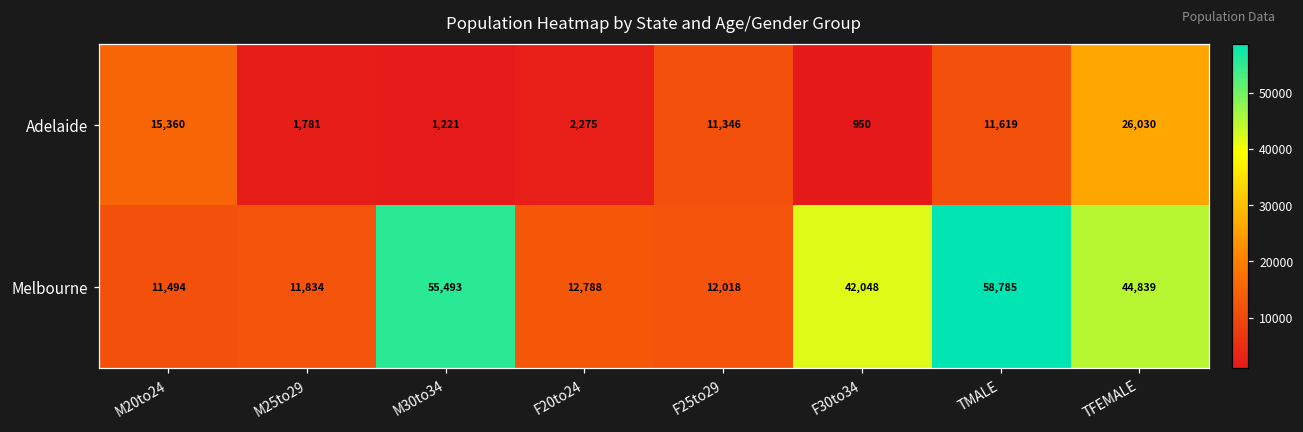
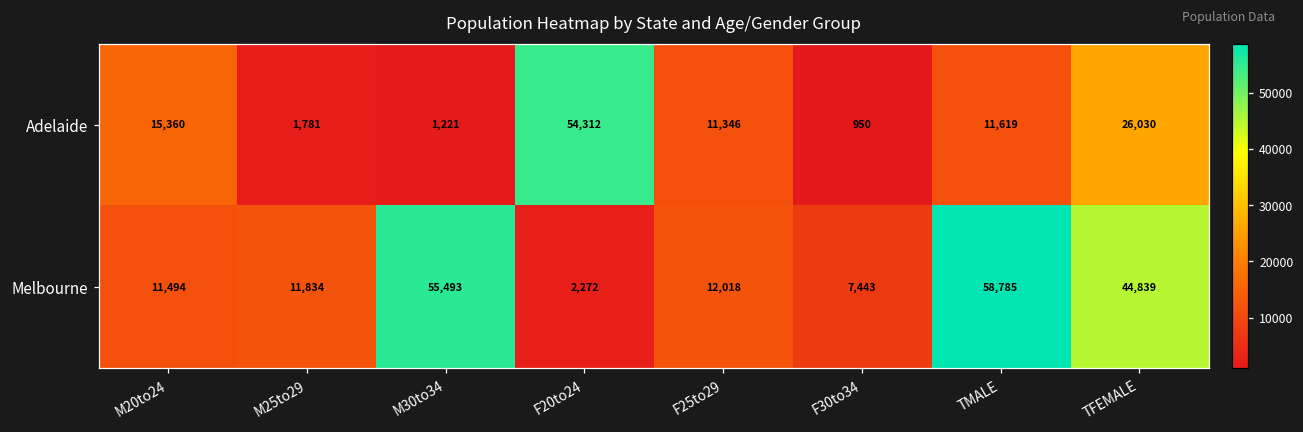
Adelaide, F20to24: 2,275 -> 54,312
Melbourne, F20to24: 12,788 -> 2,272
Melbourne, F30to34: 42,048 -> 7,443
